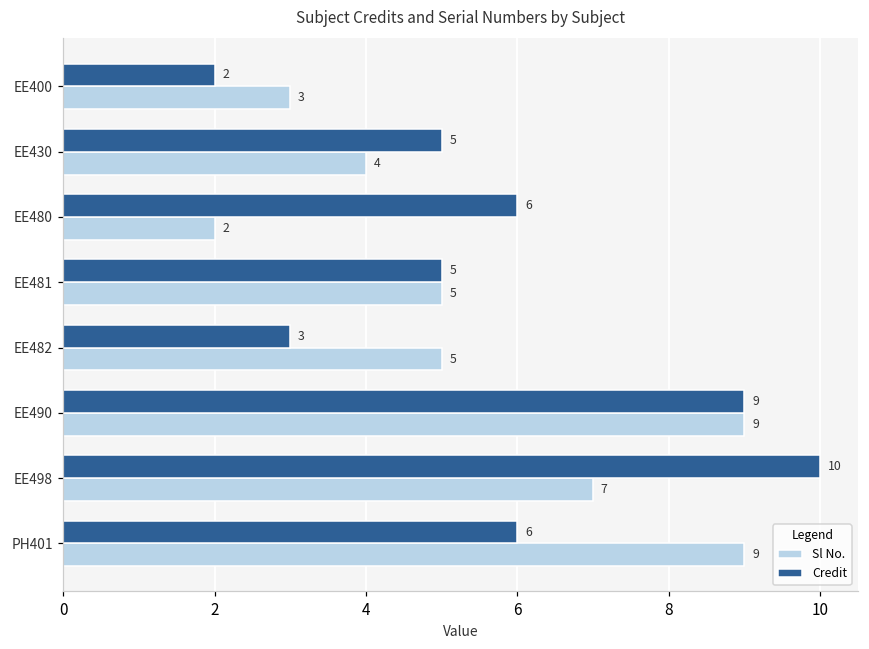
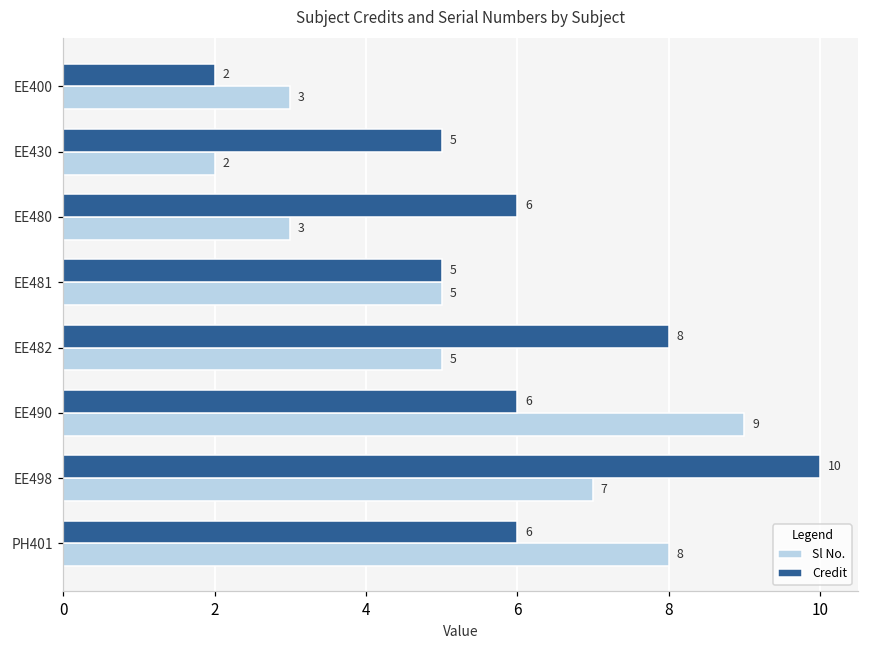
Sl No., EE430: 4 -> 2
Sl No., EE480: 2 -> 3
Credit, EE482: 3 -> 8
Credit, EE490: 9 -> 6
Sl No., PH401: 9 -> 8
